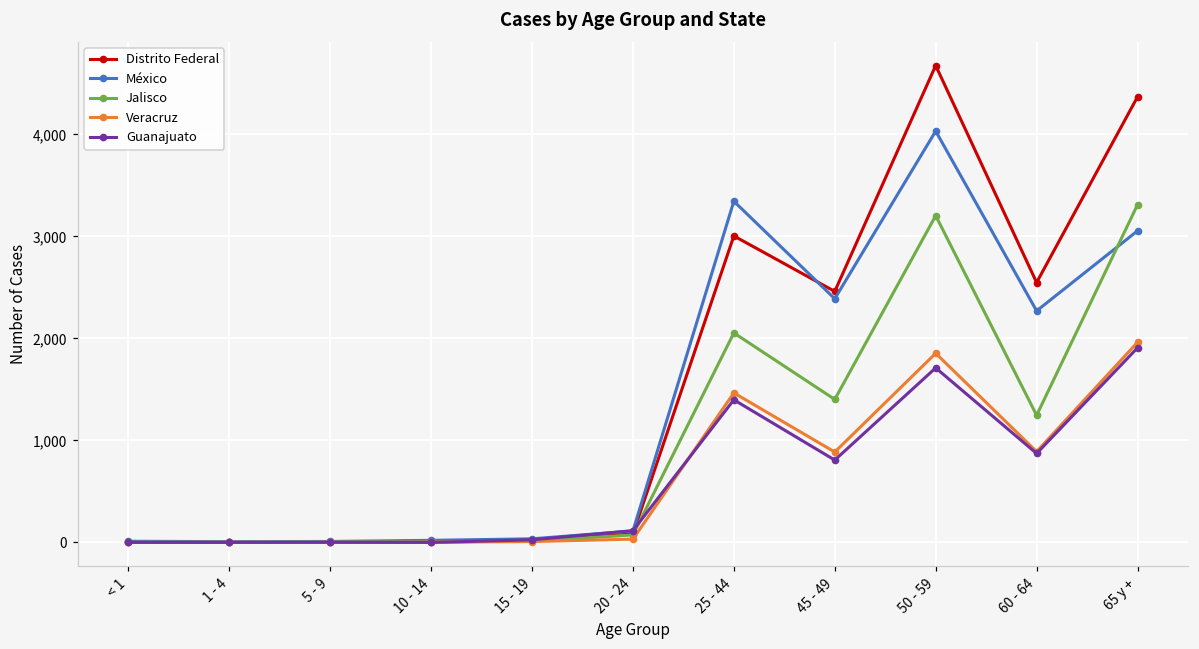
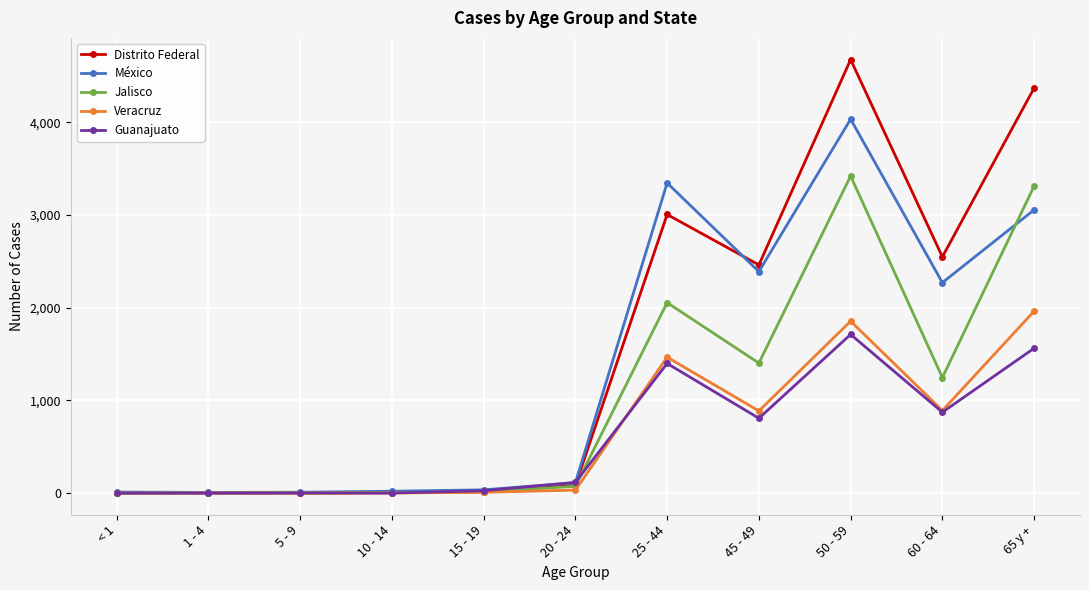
Jalisco, 50 - 59: 3,200 -> 3,400
Guanajuato, 65 y +: 1,900 -> 1,600
